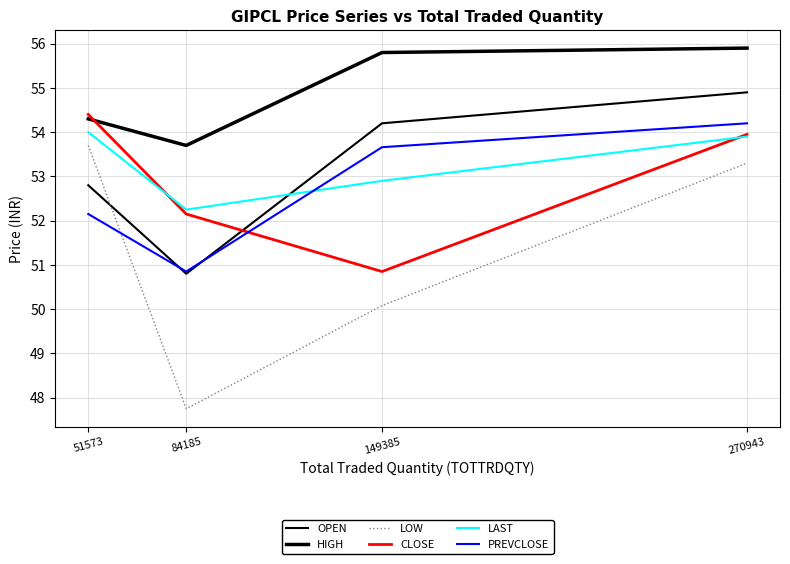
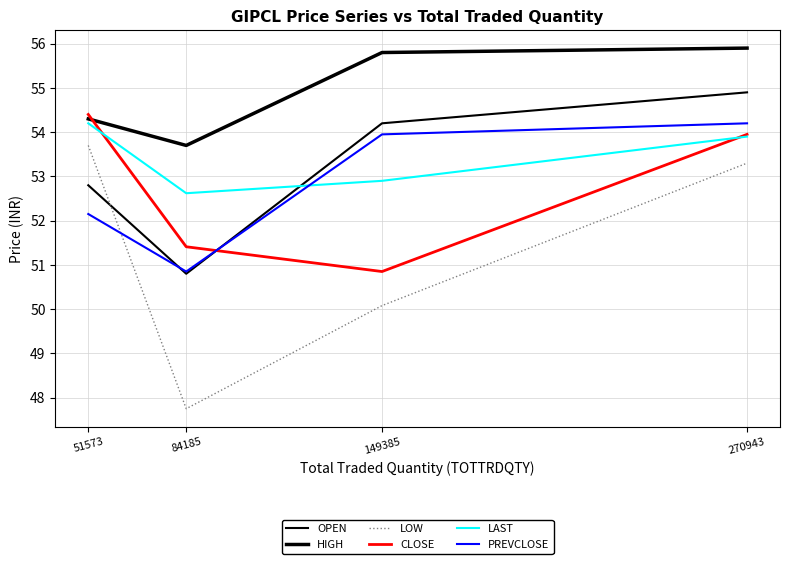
LAST, 51573: 54.0 -> 54.2
CLOSE, 84185: 52.2 -> 51.4
LAST, 84185: 52.3 -> 52.6
PREVCLOSE, 149385: 53.7 -> 54.0
